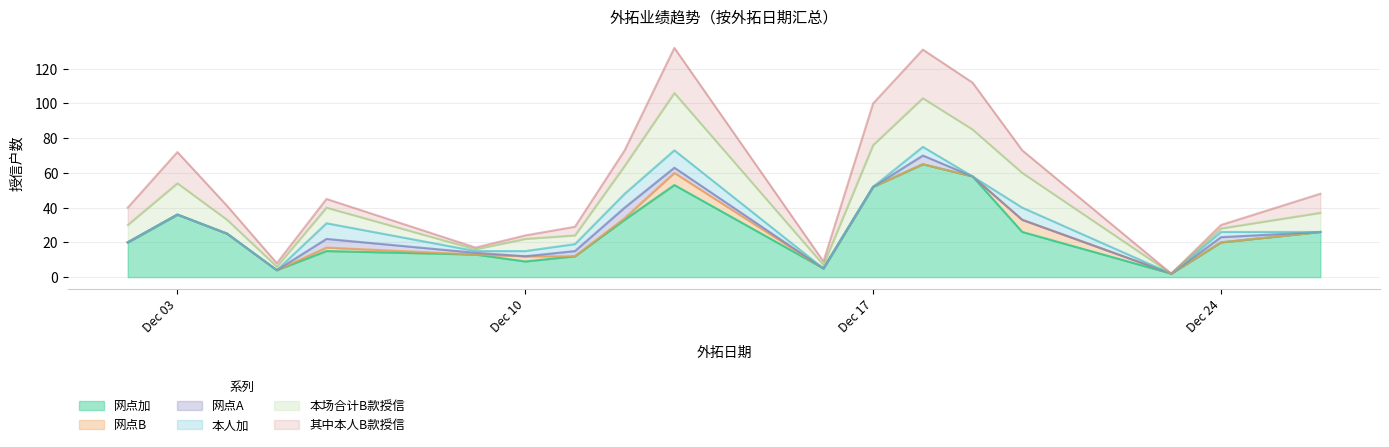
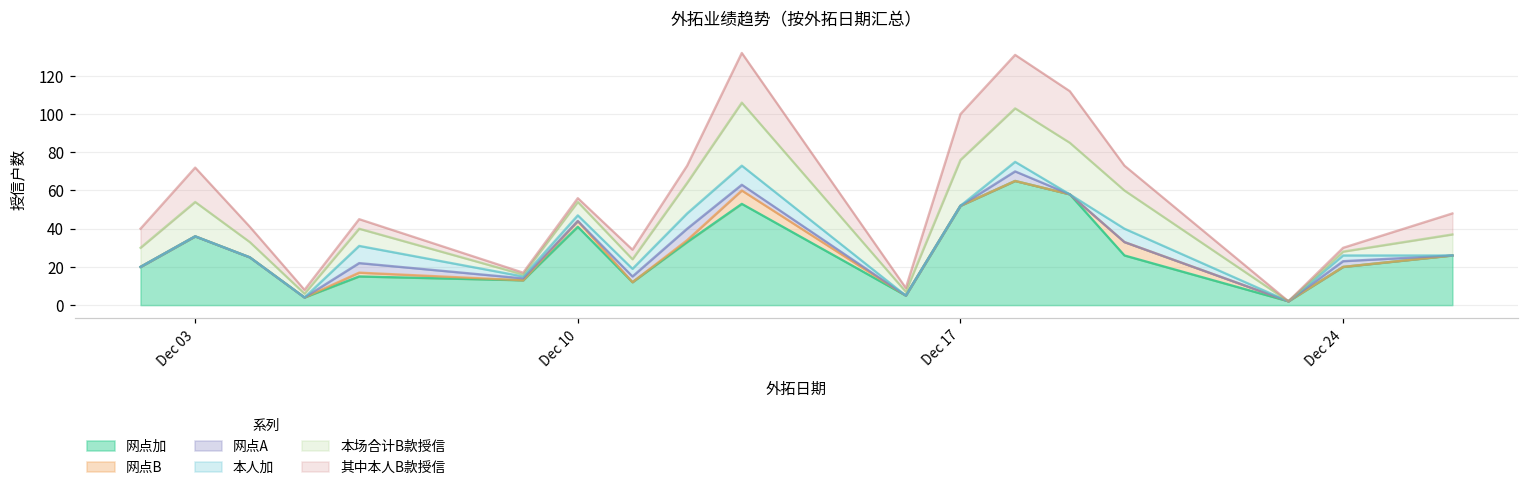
网点加, Dec 10: 9 -> 41
